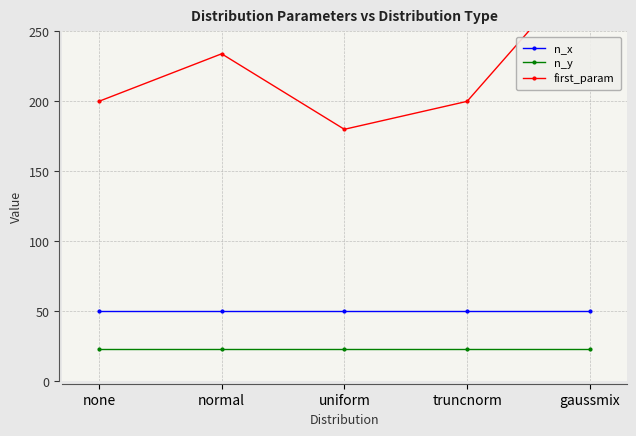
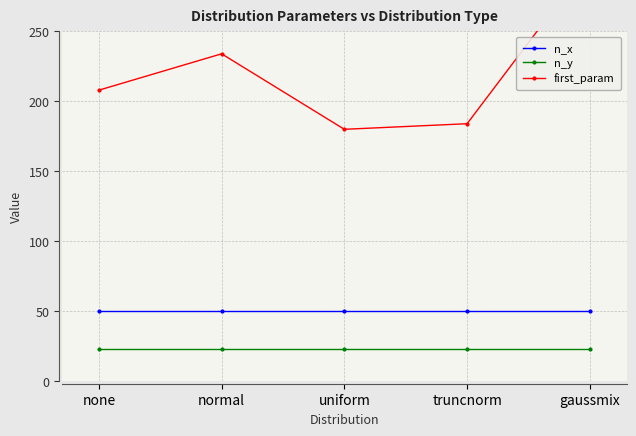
first_param, none: 200 -> 208
first_param, truncnorm: 200 -> 184
